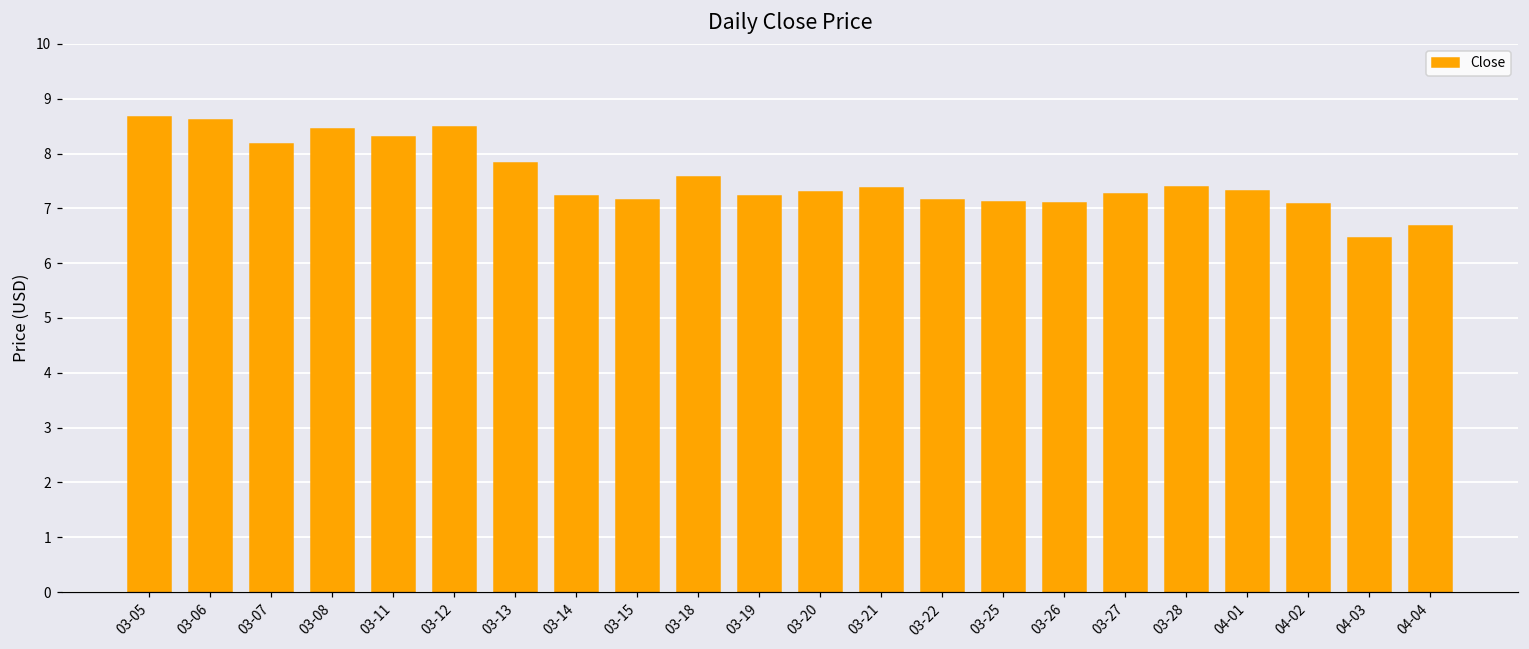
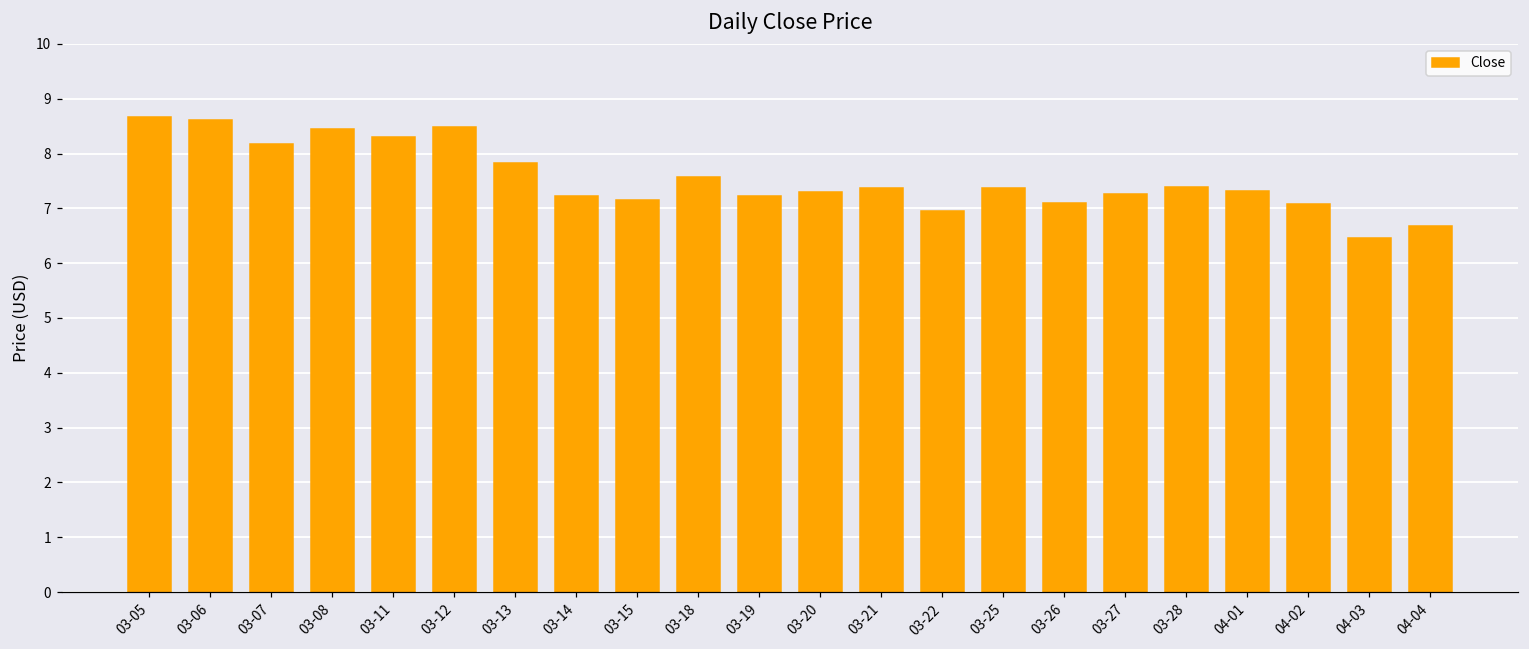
03-22: 7.2 -> 6.9
03-25: 7.1 -> 7.4
